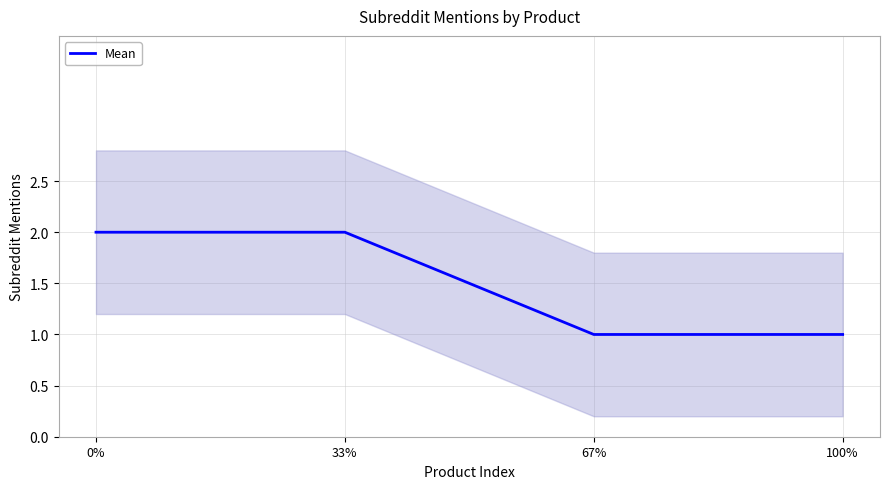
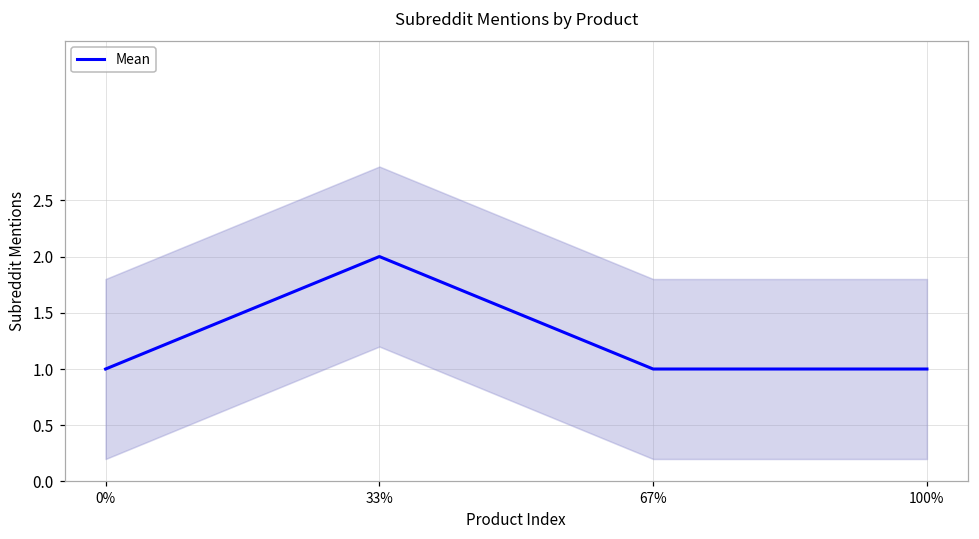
Mean, 0%: 2 -> 1
